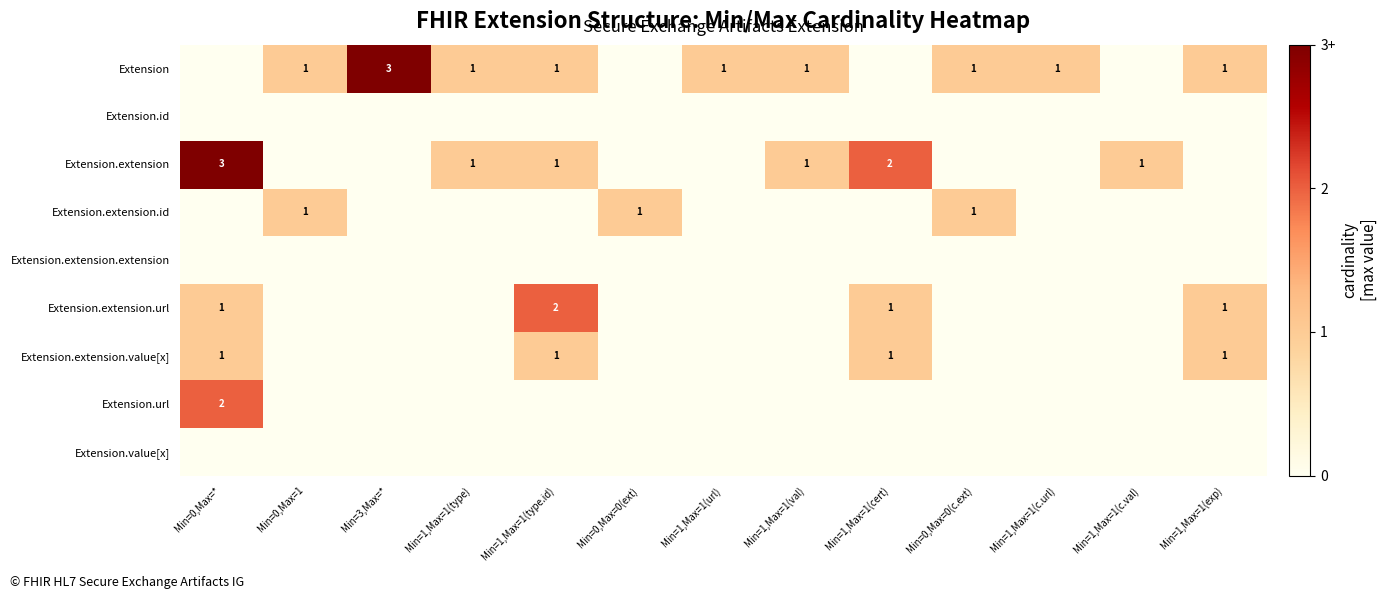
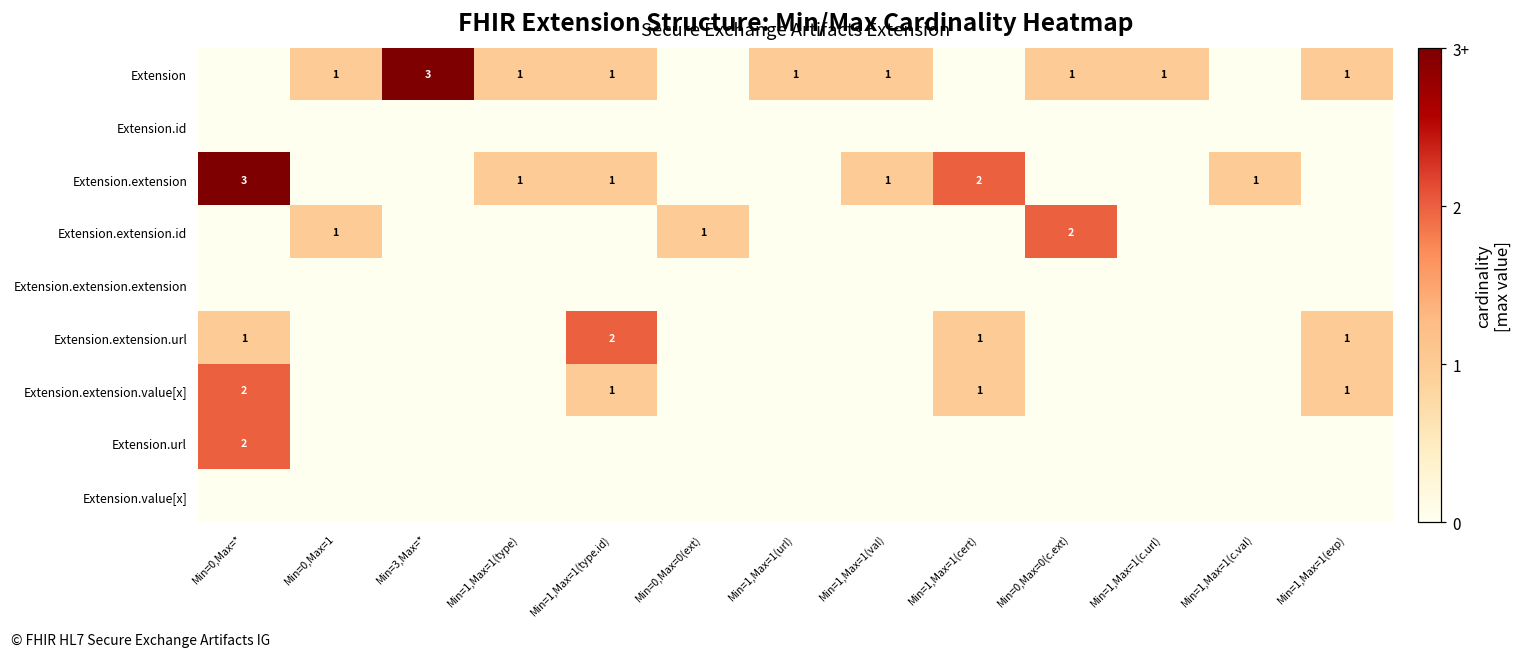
Extension.extension.id, Min=0,Max=0(c.ext): 1 -> 2
Extension.extension.value[x], Min=0,Max=*: 1 -> 2
